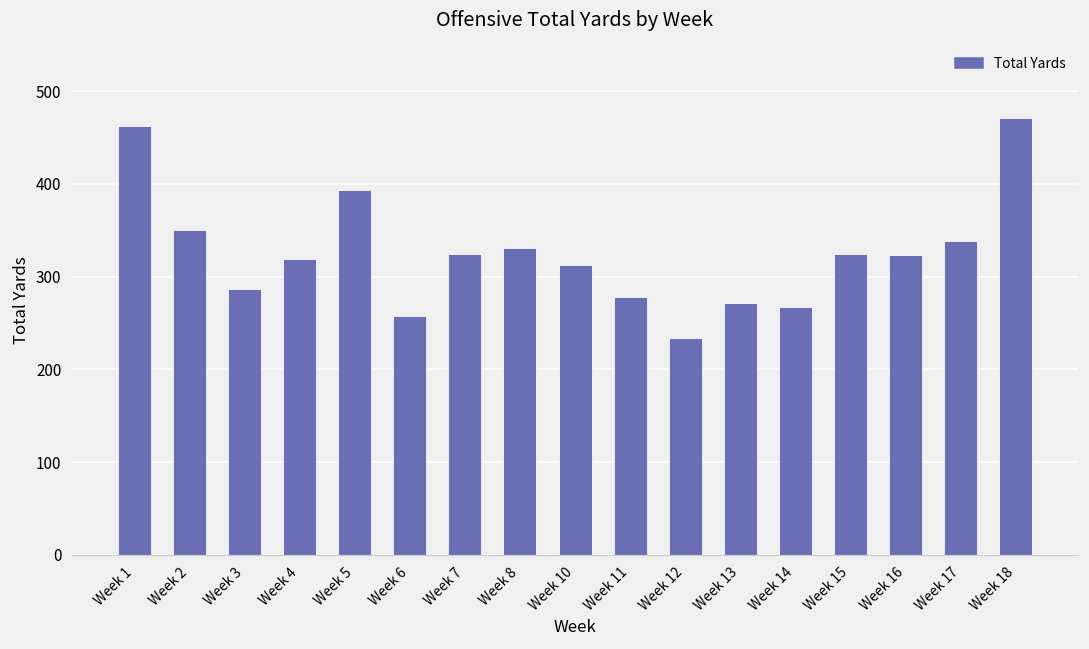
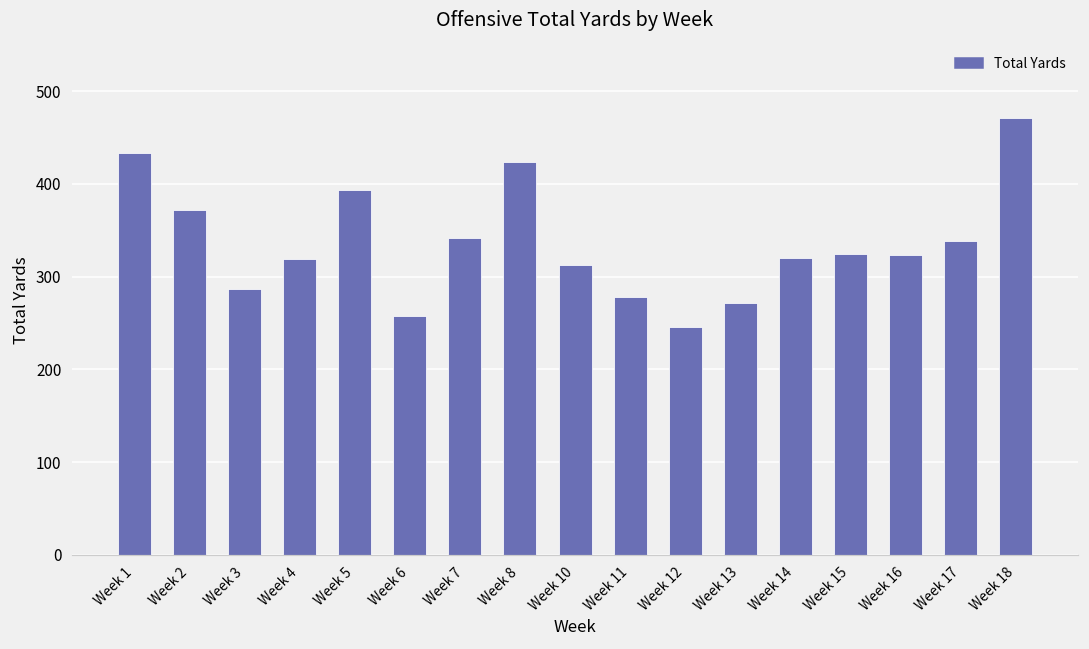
Week 1: 460 -> 430
Week 2: 350 -> 370
Week 7: 320 -> 340
Week 8: 330 -> 420
Week 12: 230 -> 250
Week 14: 270 -> 320
